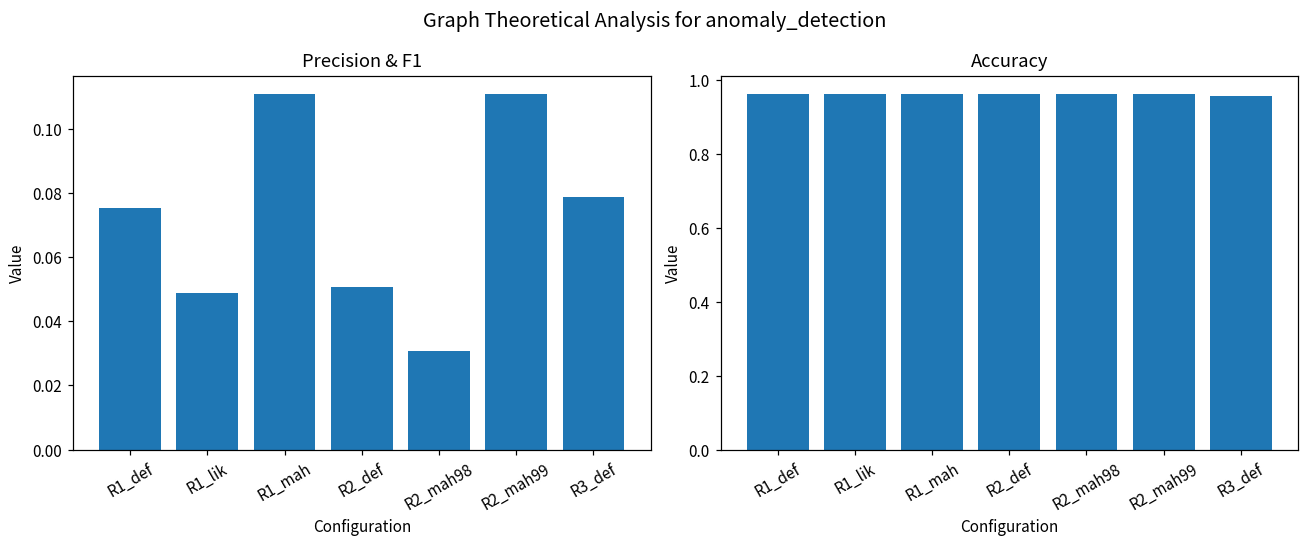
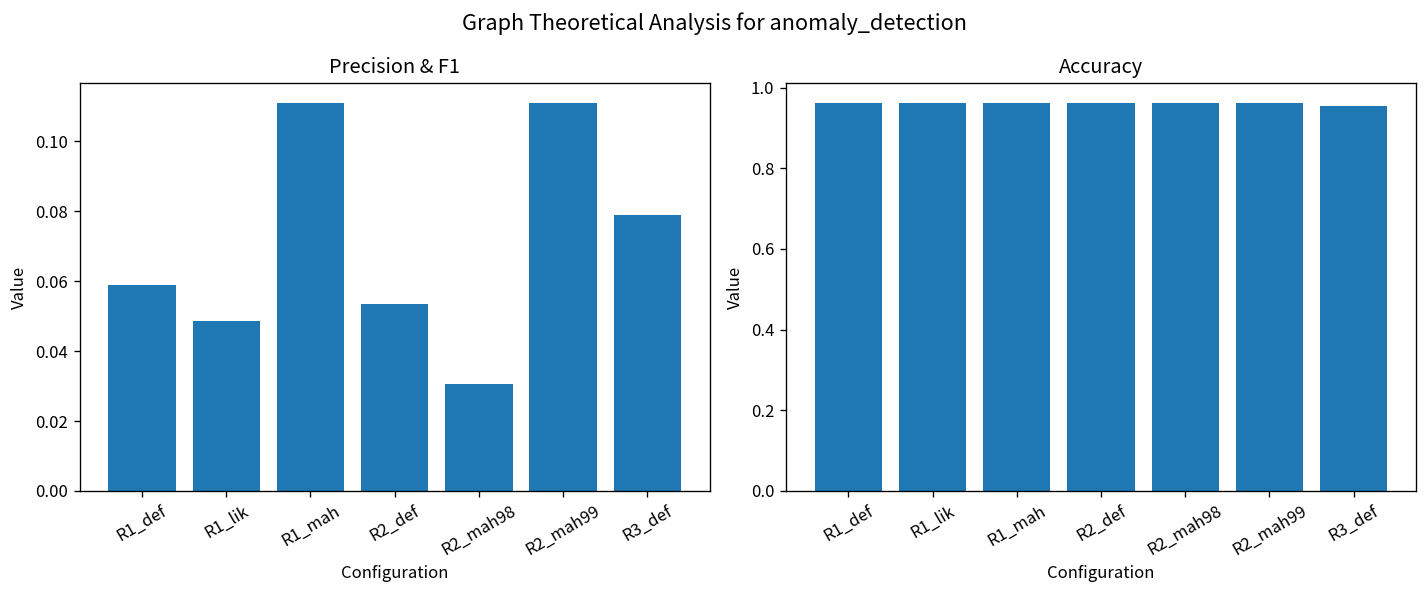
Precision & F1, R1_def: 0.075 -> 0.059
Precision & F1, R2_def: 0.051 -> 0.054
